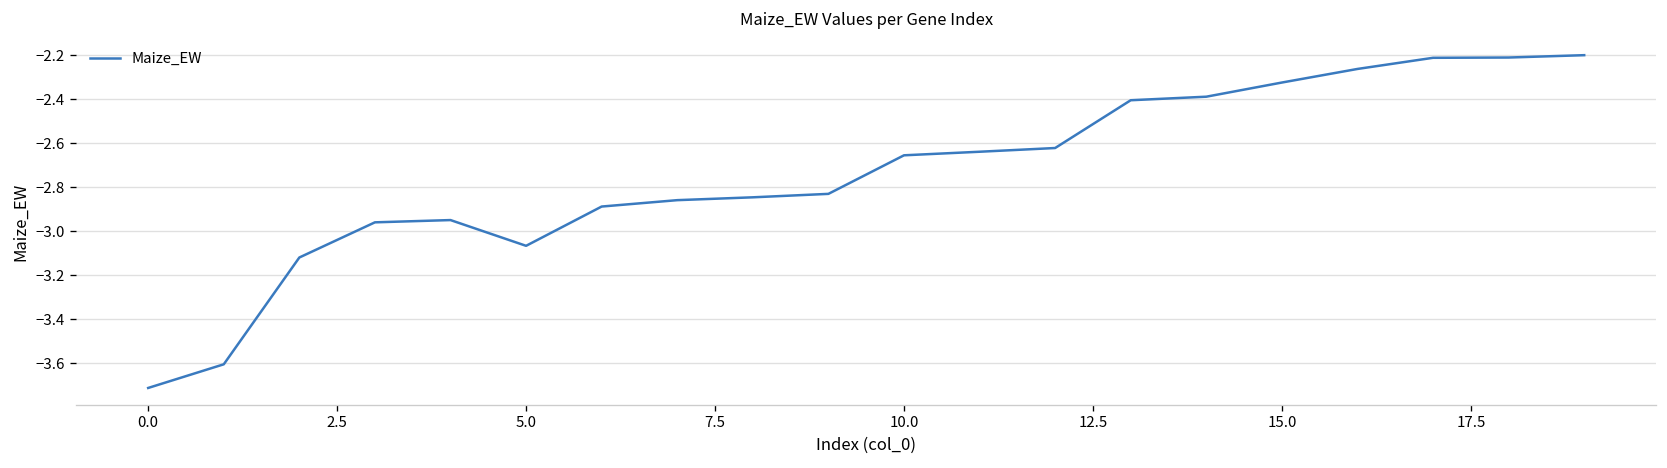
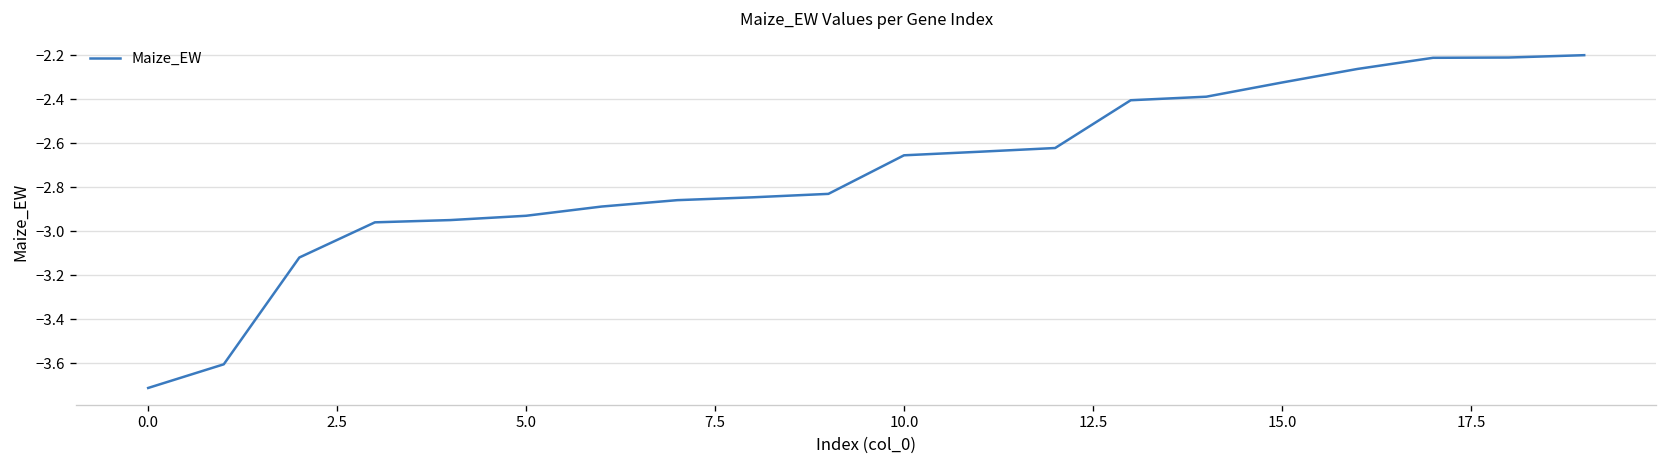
5.0: -3.07 -> -2.93
